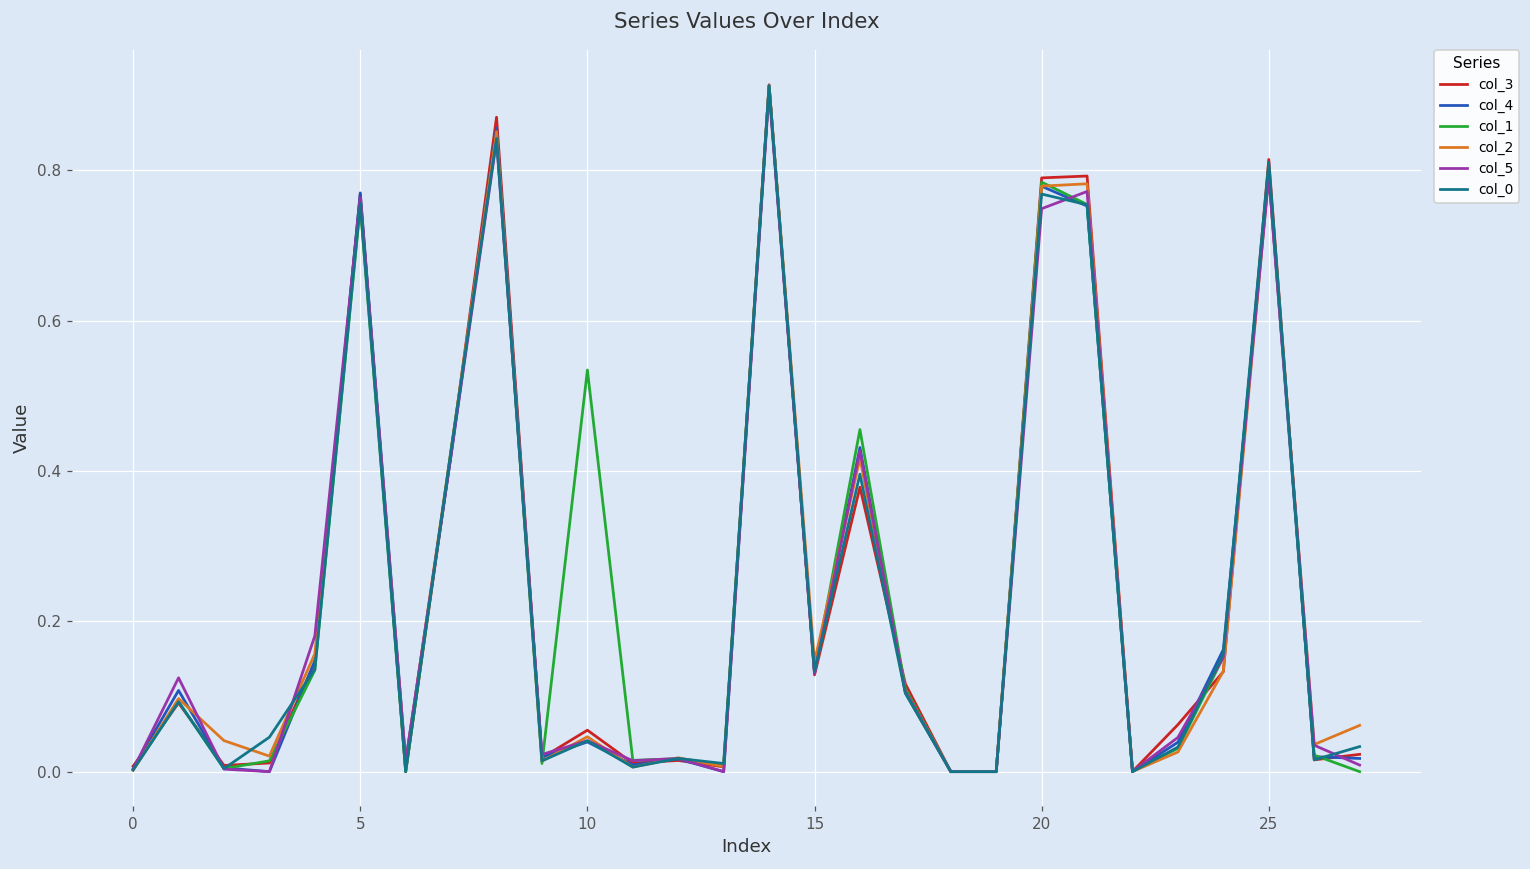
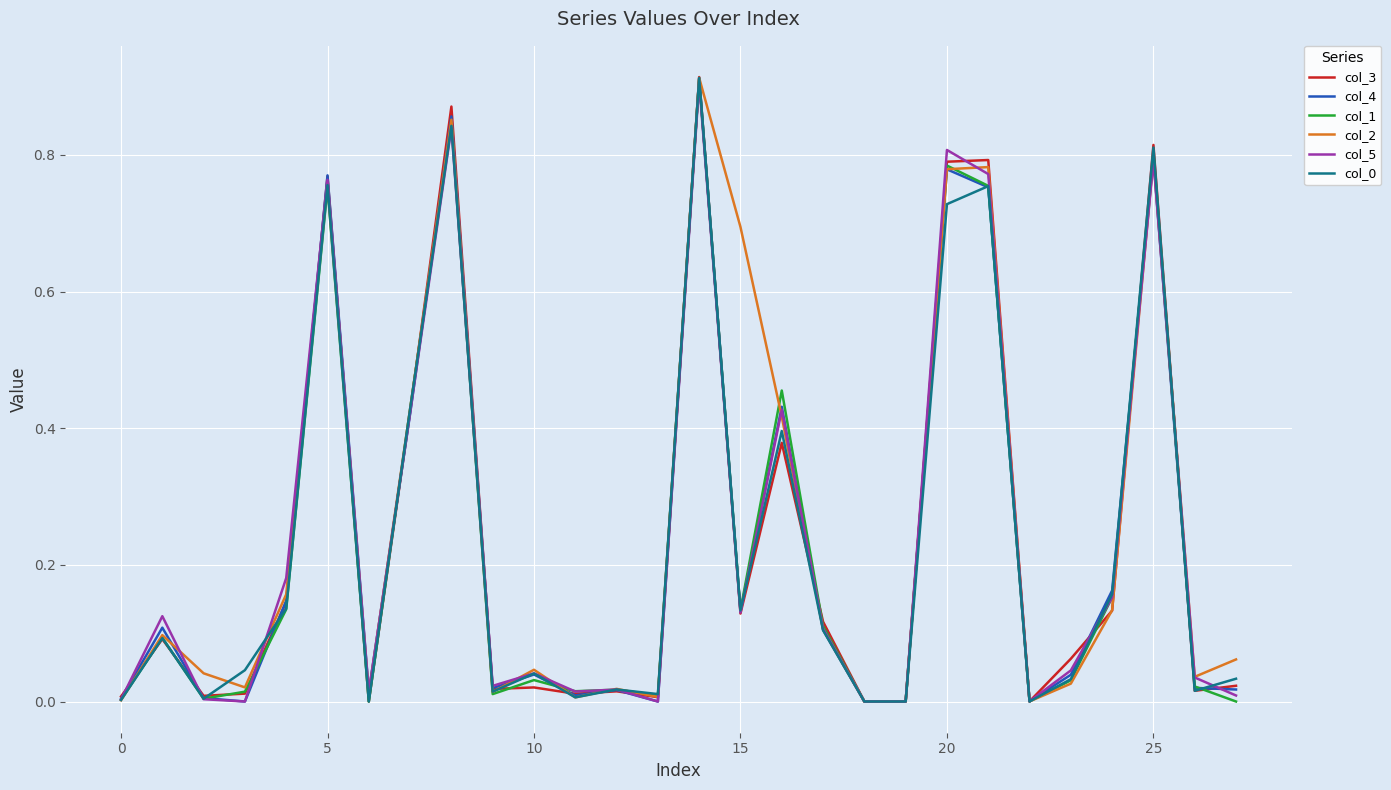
col_3, 10: 0.06 -> 0.02
col_1, 10: 0.53 -> 0.03
col_2, 15: 0.15 -> 0.69
col_5, 20: 0.75 -> 0.81
col_0, 20: 0.77 -> 0.73
